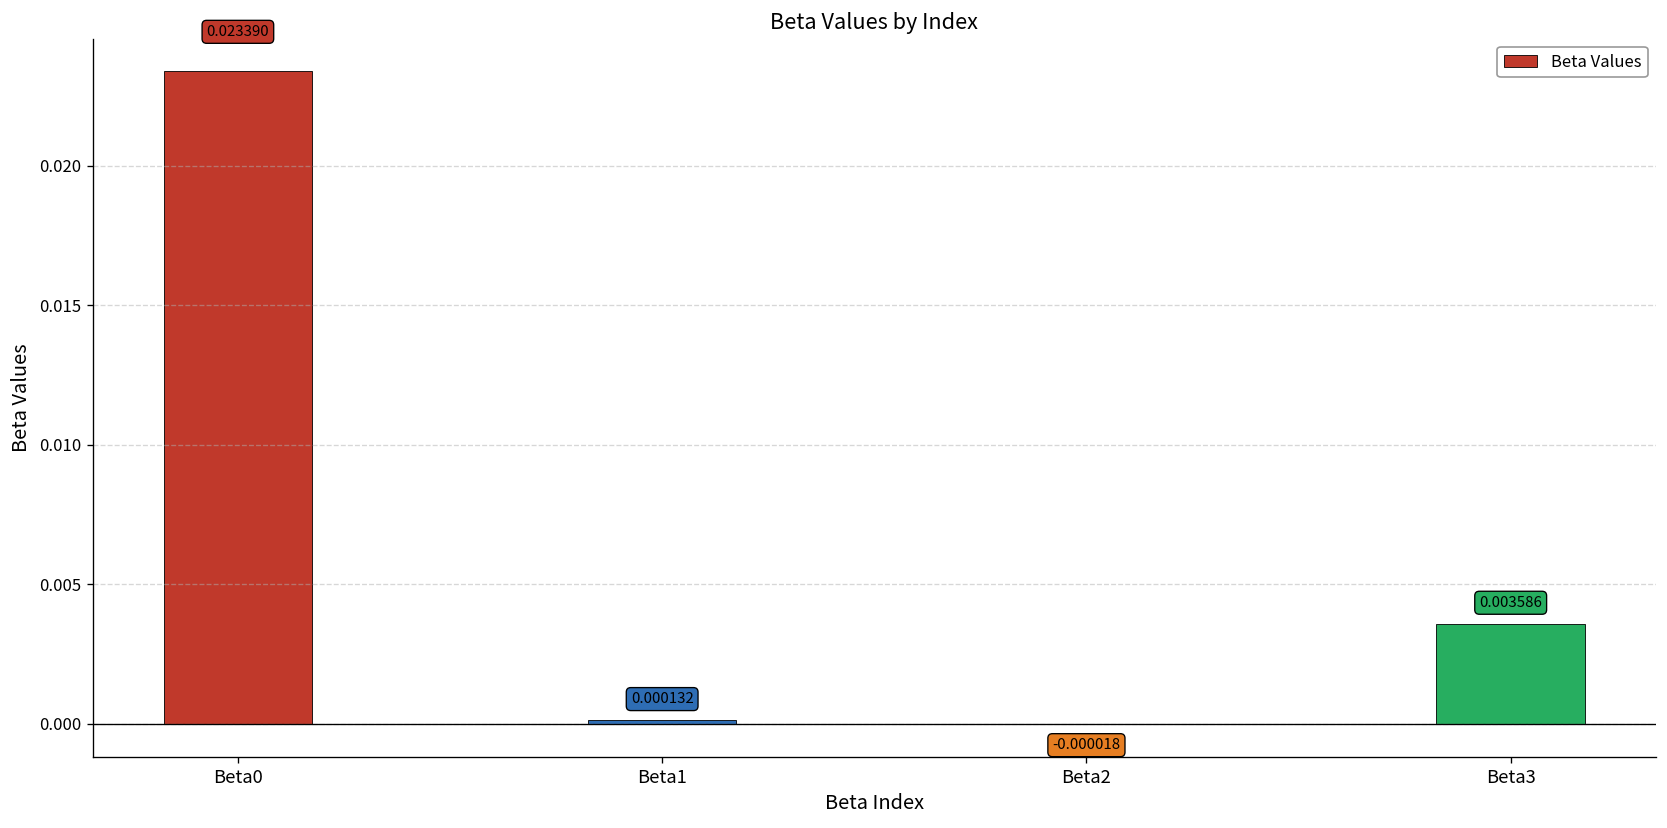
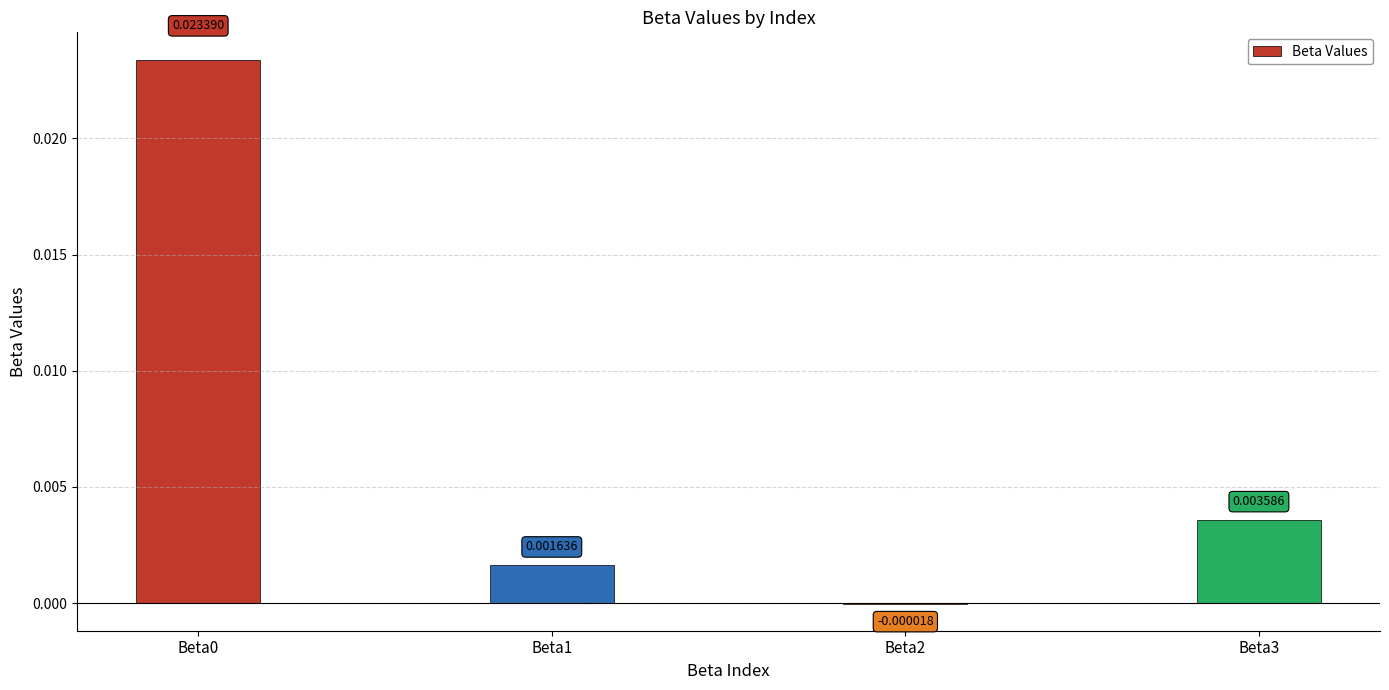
Beta1: 0.000132 -> 0.001636
